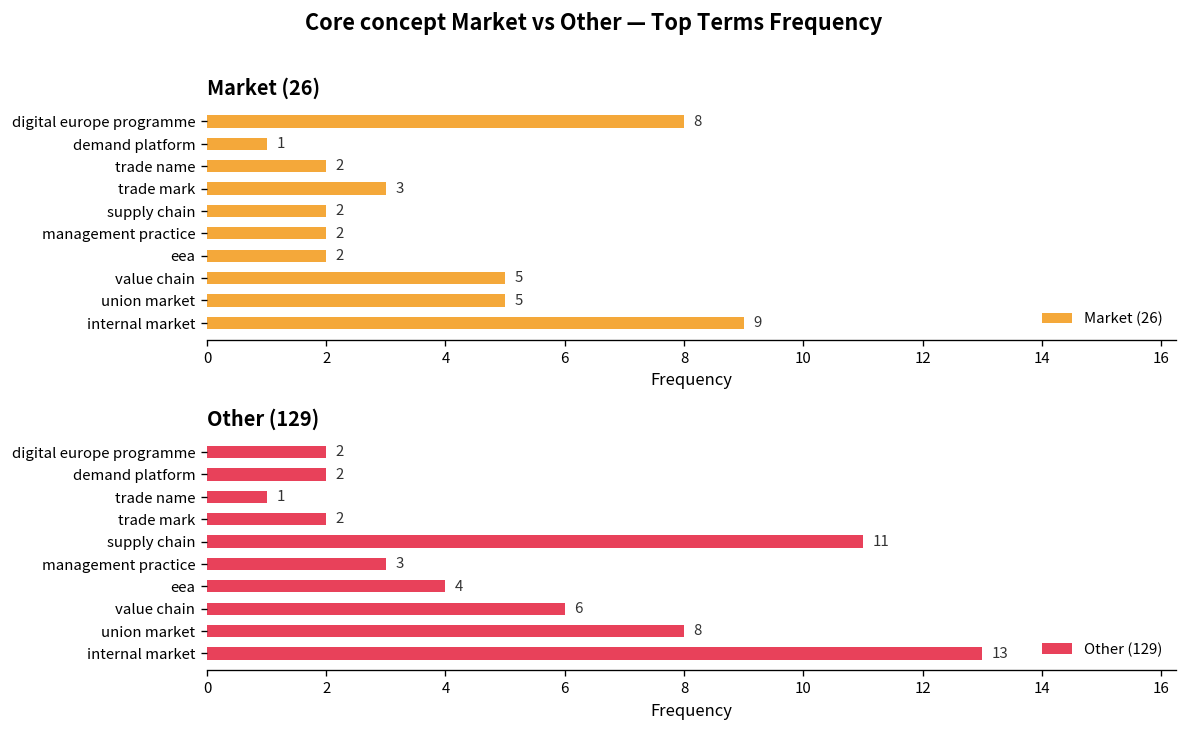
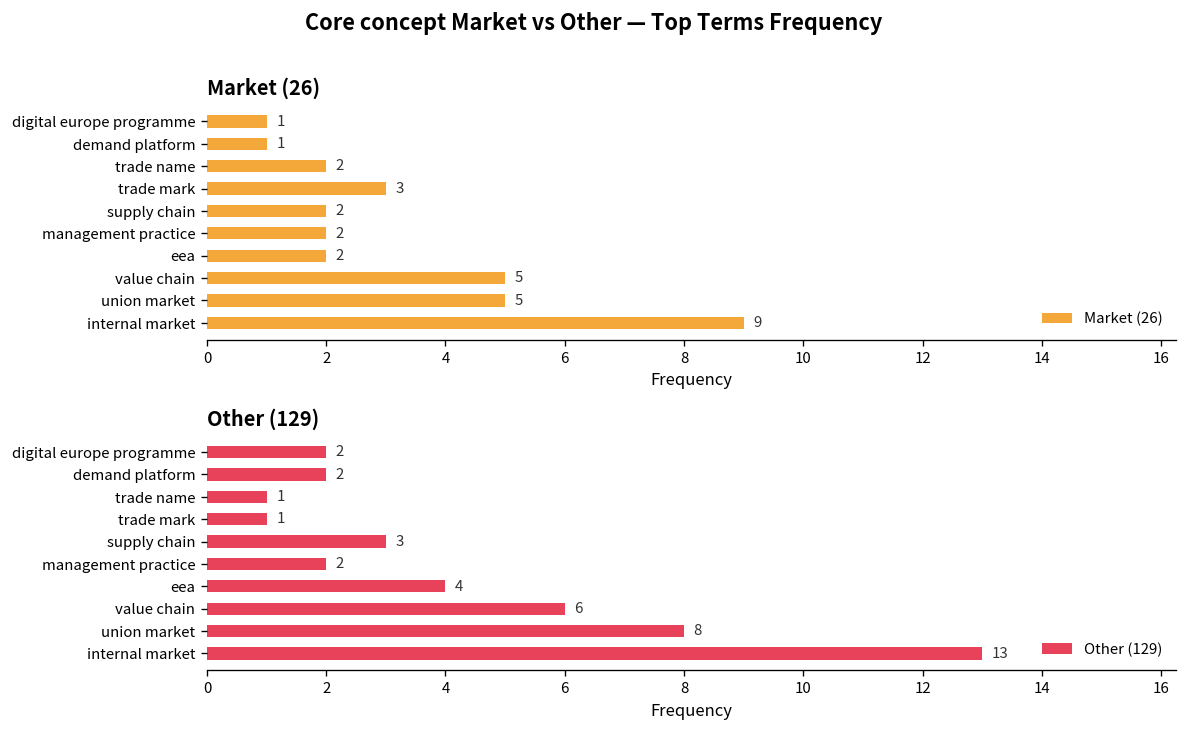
Market (26), digital europe programme: 8 -> 1
Other (129), trade mark: 2 -> 1
Other (129), supply chain: 11 -> 3
Other (129), management practice: 3 -> 2
